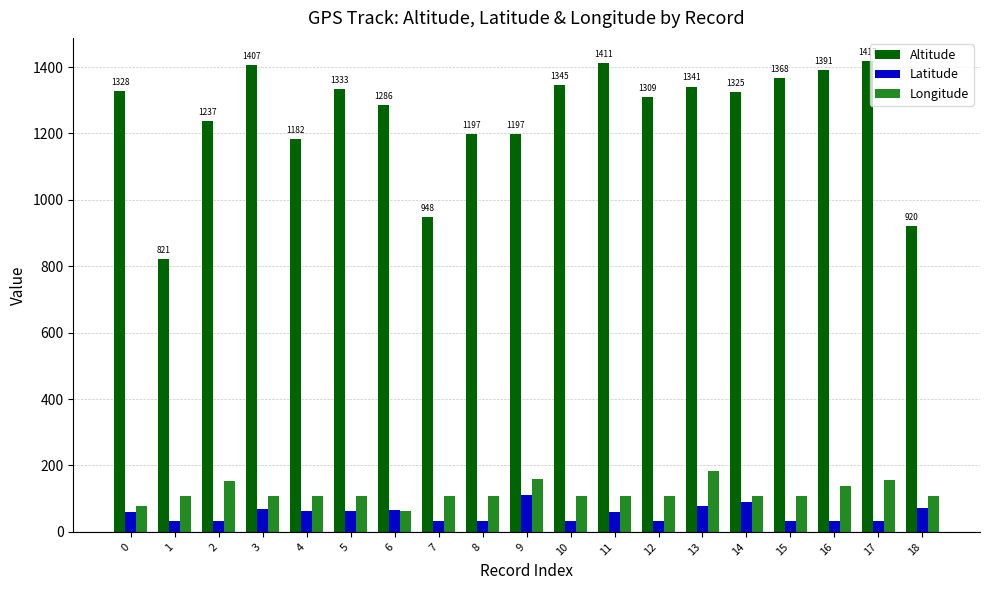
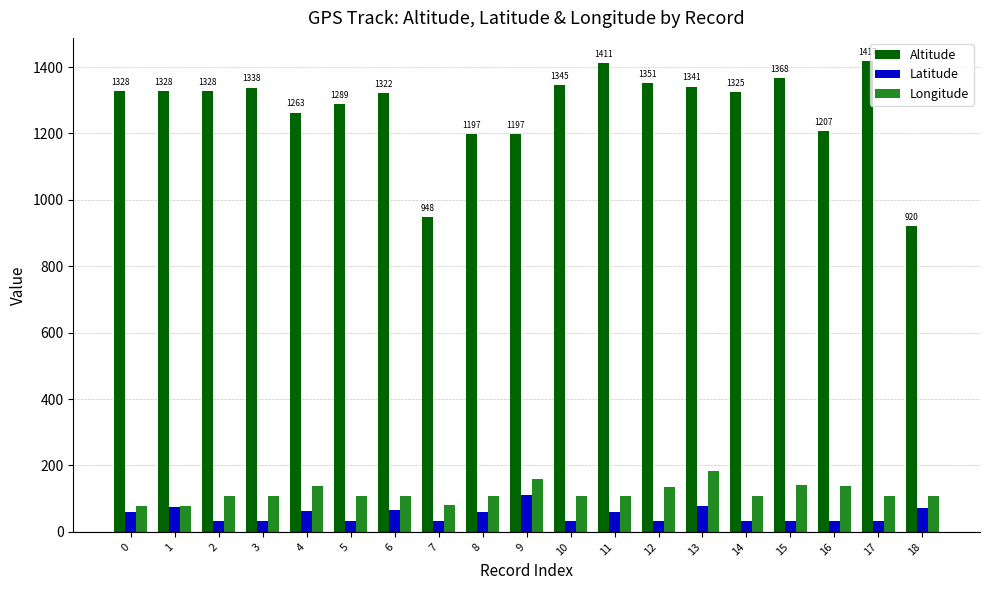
Altitude, 1: 821 -> 1328
Latitude, 1: 30 -> 70
Longitude, 1: 110 -> 80
Altitude, 2: 1237 -> 1328
Longitude, 2: 150 -> 110
Altitude, 3: 1407 -> 1338
Latitude, 3: 70 -> 30
Altitude, 4: 1182 -> 1263
Longitude, 4: 110 -> 140
Altitude, 5: 1333 -> 1289
Latitude, 5: 60 -> 30
Altitude, 6: 1286 -> 1322
Longitude, 6: 60 -> 110
Longitude, 7: 110 -> 80
Latitude, 8: 30 -> 60
Altitude, 12: 1309 -> 1351
Longitude, 12: 110 -> 130
Latitude, 14: 90 -> 30
Longitude, 15: 110 -> 140
Altitude, 16: 1391 -> 1207
Longitude, 17: 160 -> 110
